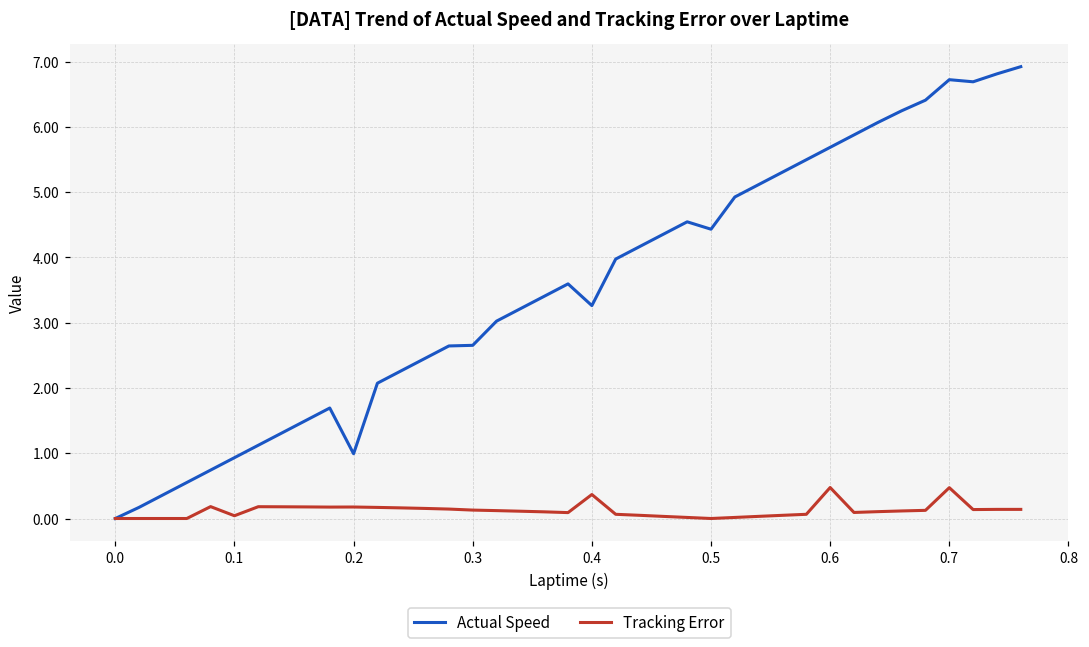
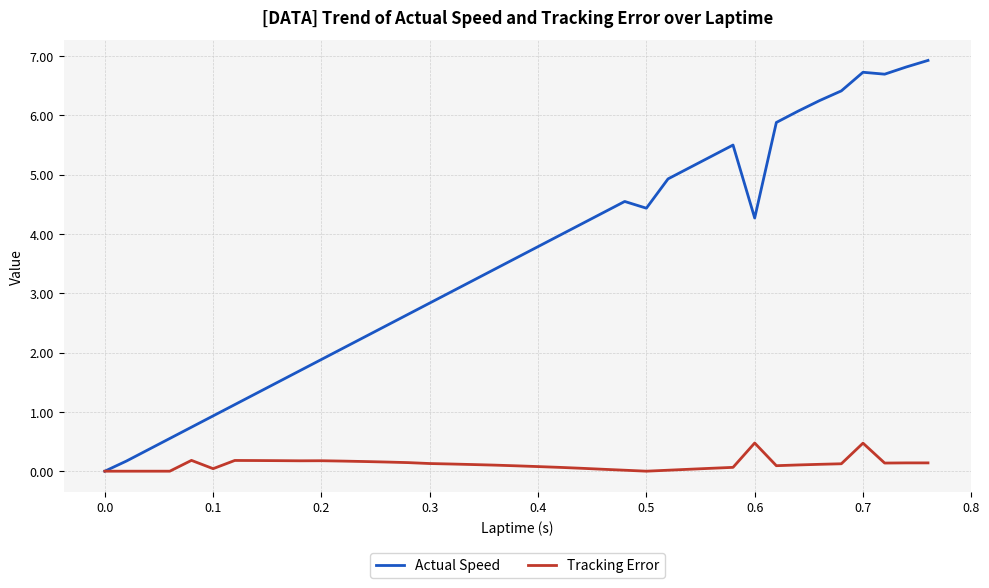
Actual Speed, 0.2: 1.0 -> 1.9
Actual Speed, 0.3: 2.7 -> 2.8
Actual Speed, 0.4: 3.3 -> 3.8
Tracking Error, 0.4: 0.4 -> 0.1
Actual Speed, 0.6: 5.7 -> 4.3
